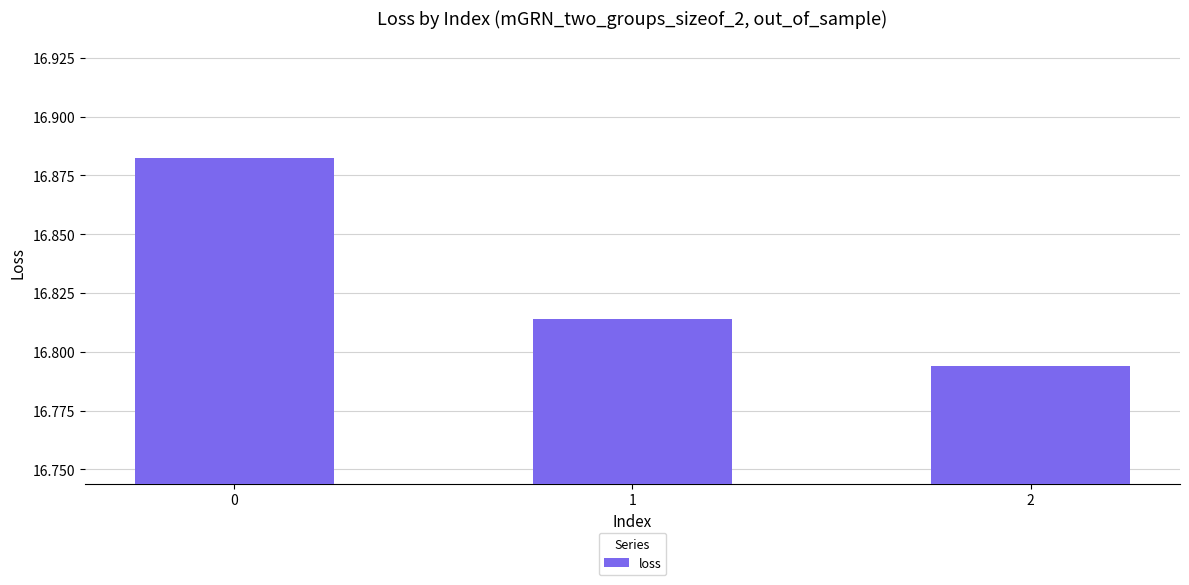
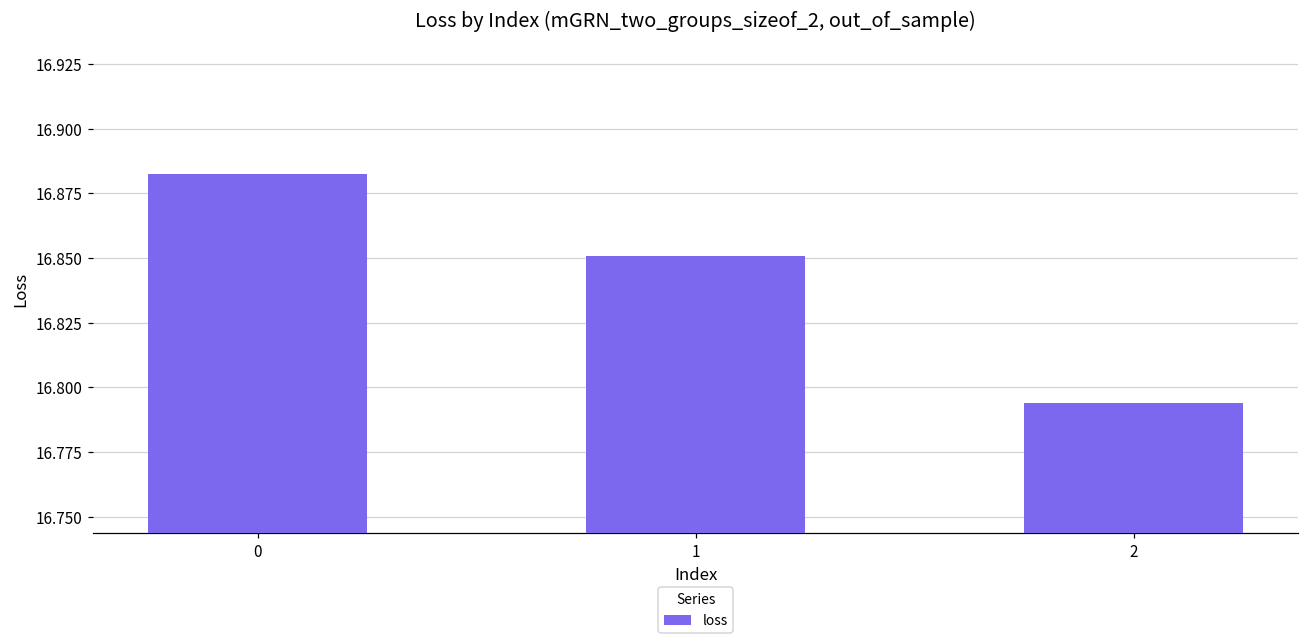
1: 16.814 -> 16.851
